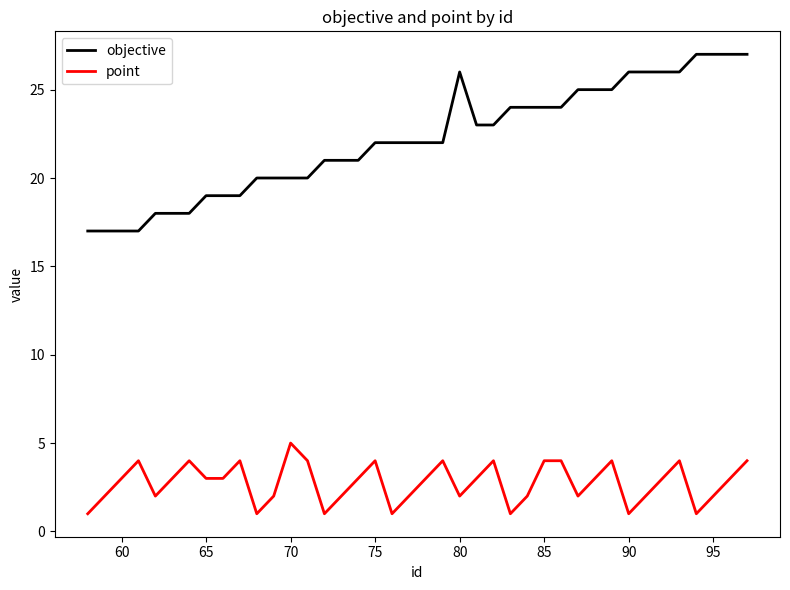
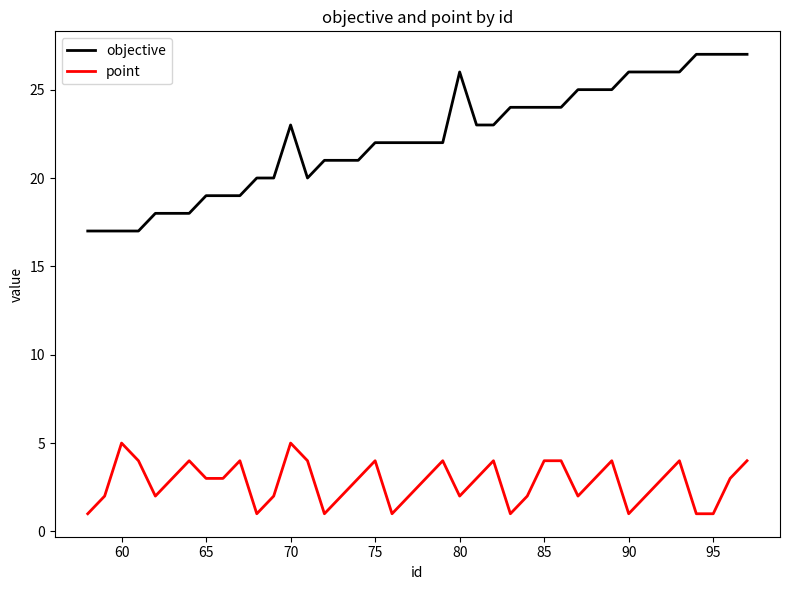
point, 60: 3 -> 5
objective, 70: 20 -> 23
point, 95: 2 -> 1
